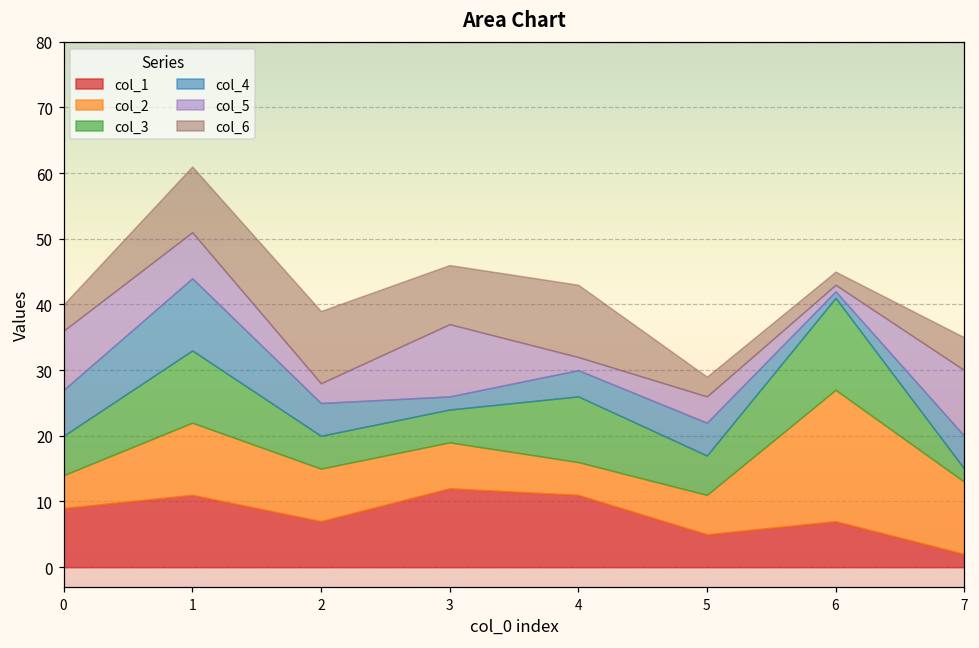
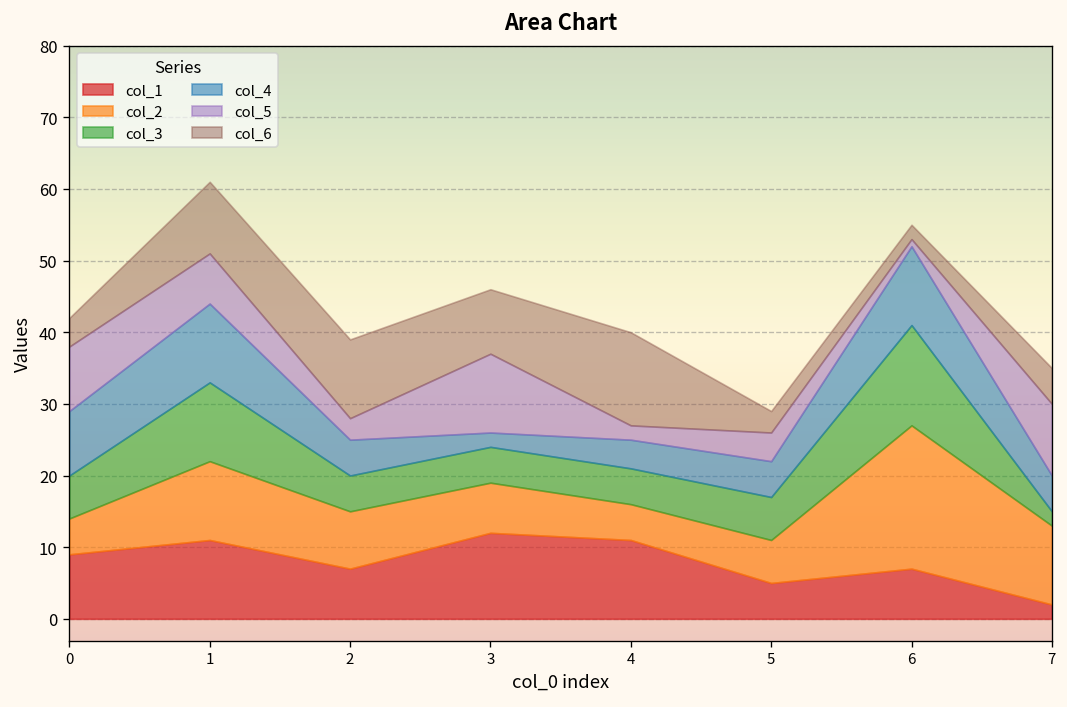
col_4, 0: 7 -> 9
col_3, 4: 10 -> 5
col_6, 4: 11 -> 13
col_4, 6: 1 -> 11
